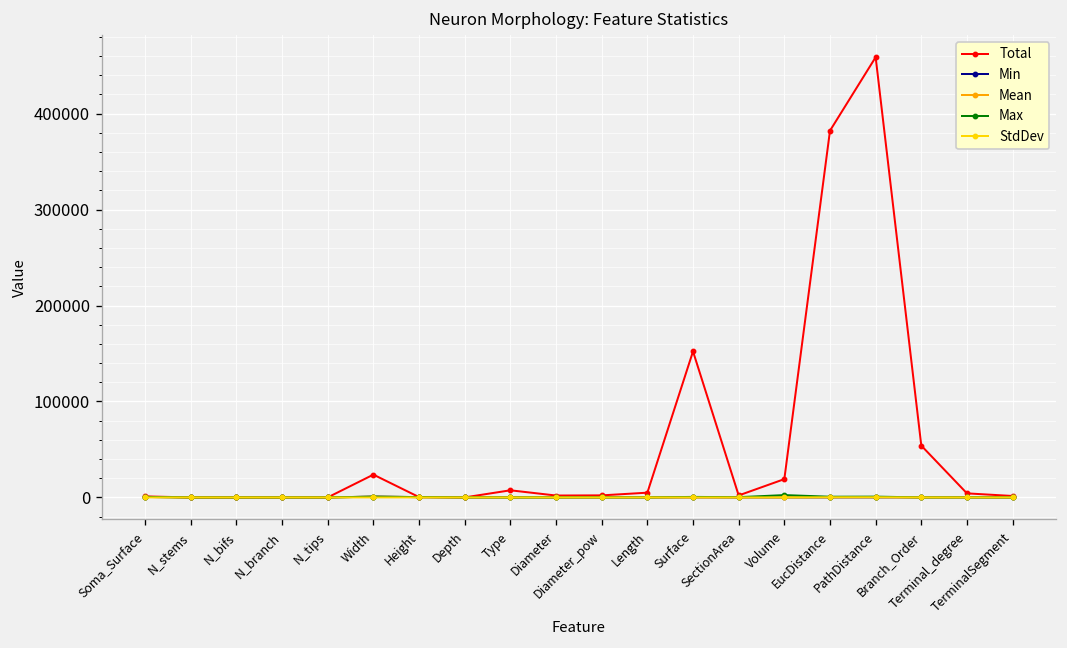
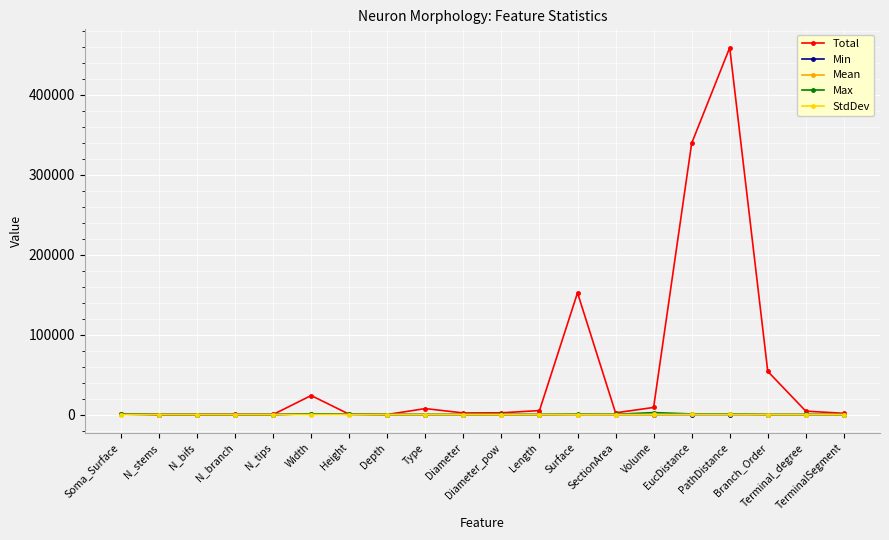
Total, Volume: 20000 -> 10000
Total, EucDistance: 380000 -> 340000
